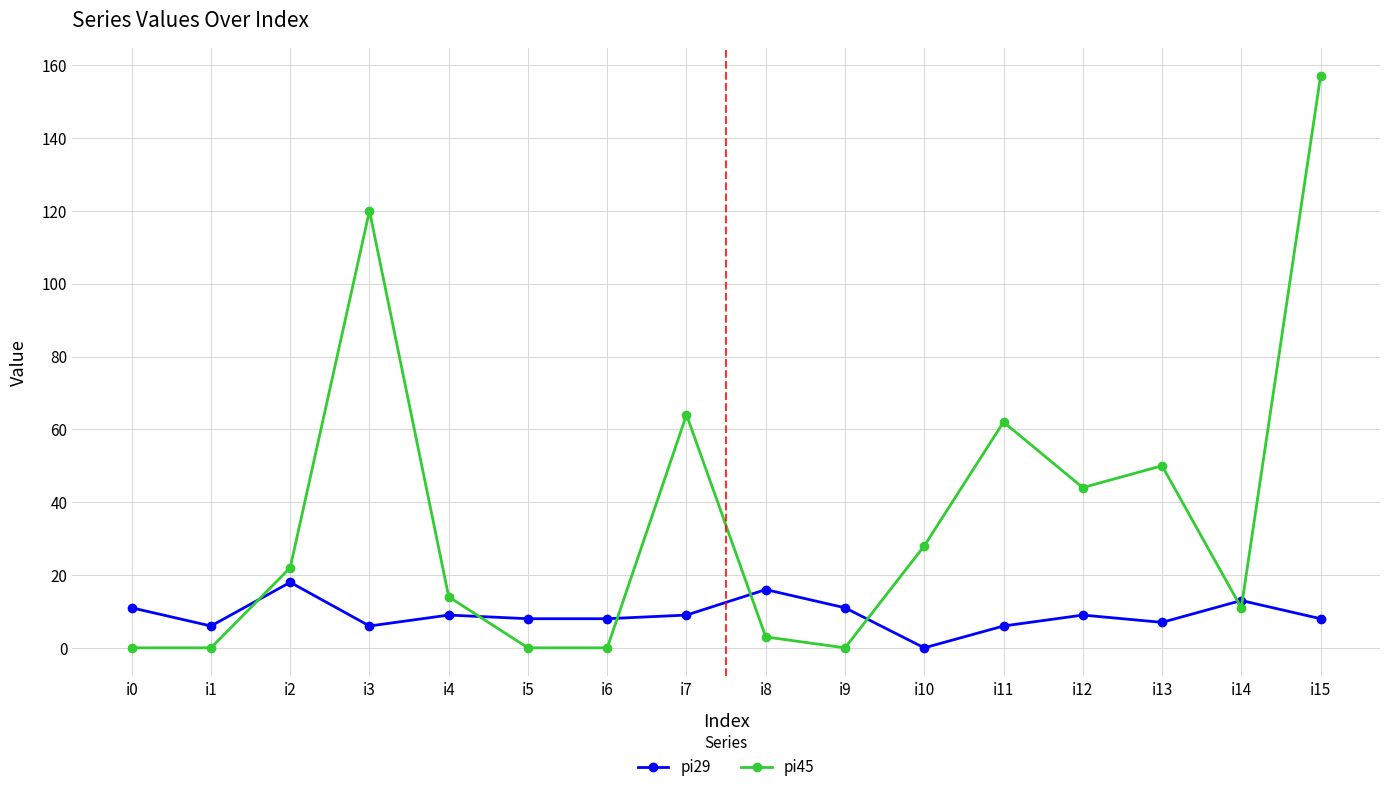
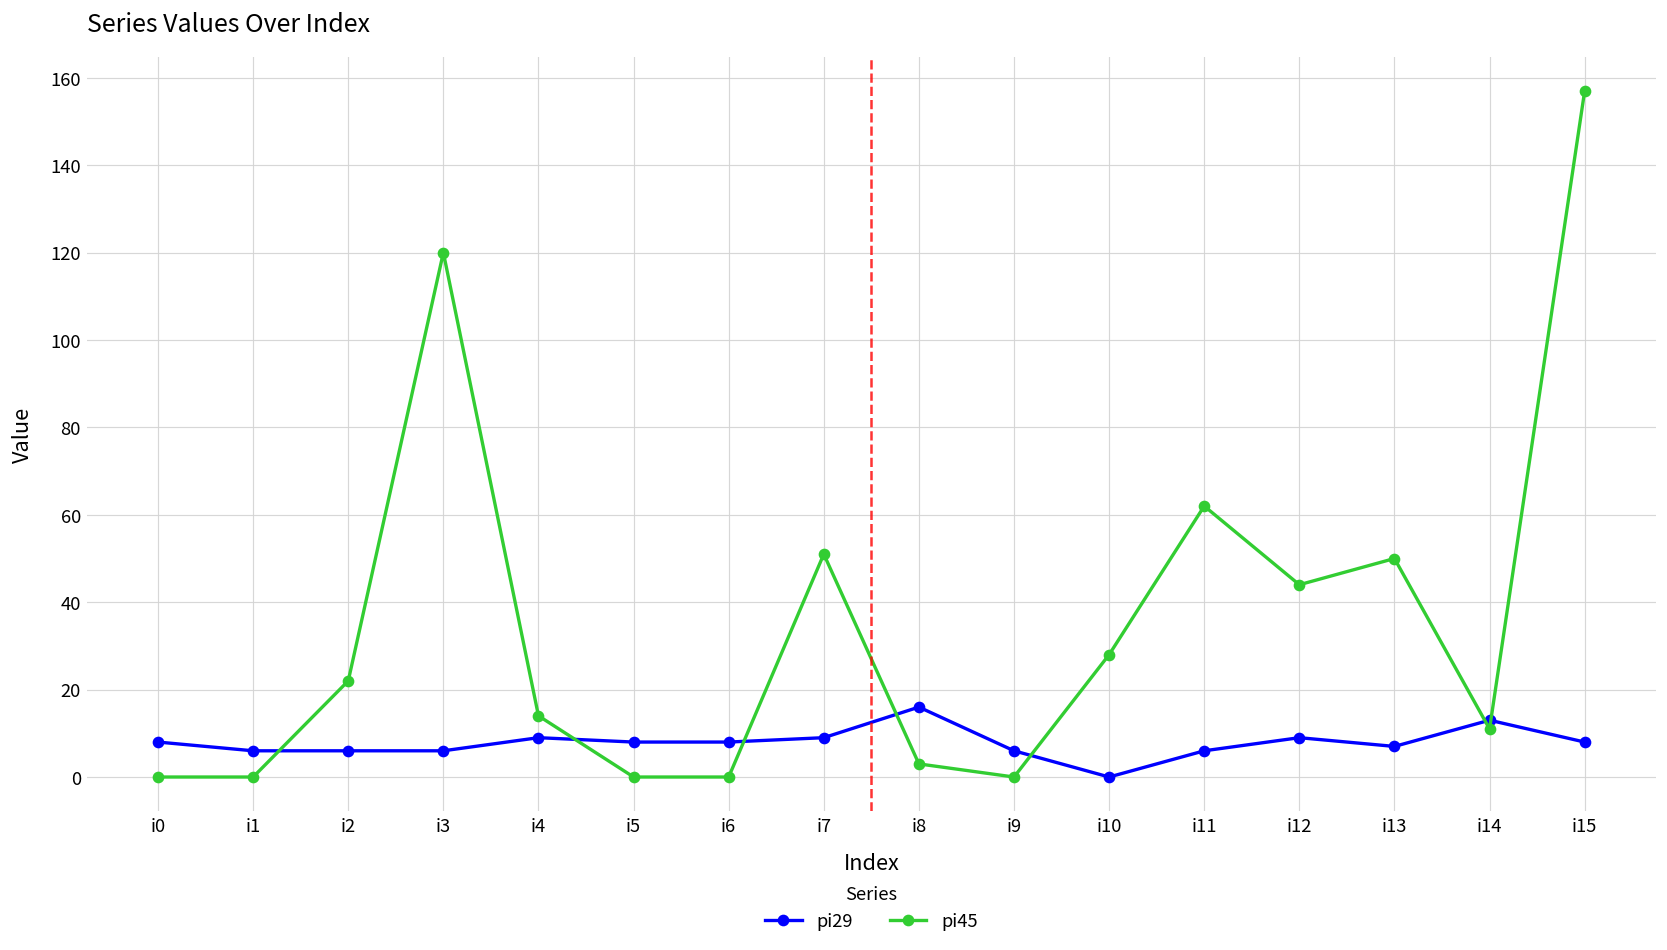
pi29, i0: 11 -> 8
pi29, i2: 18 -> 6
pi45, i7: 64 -> 51
pi29, i9: 11 -> 6
